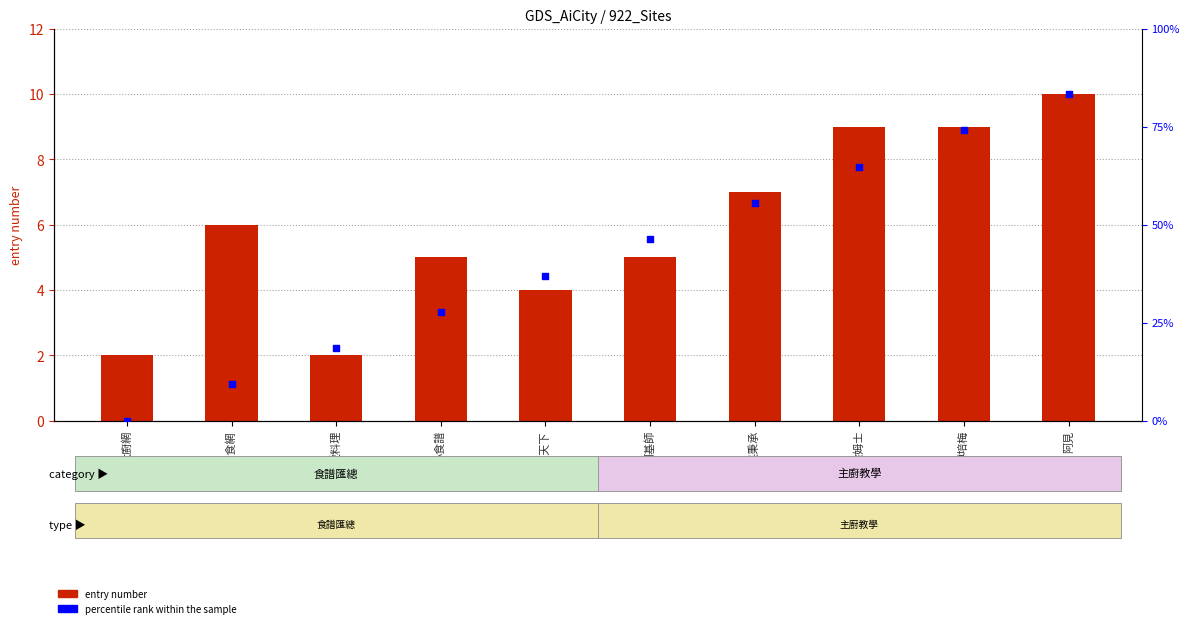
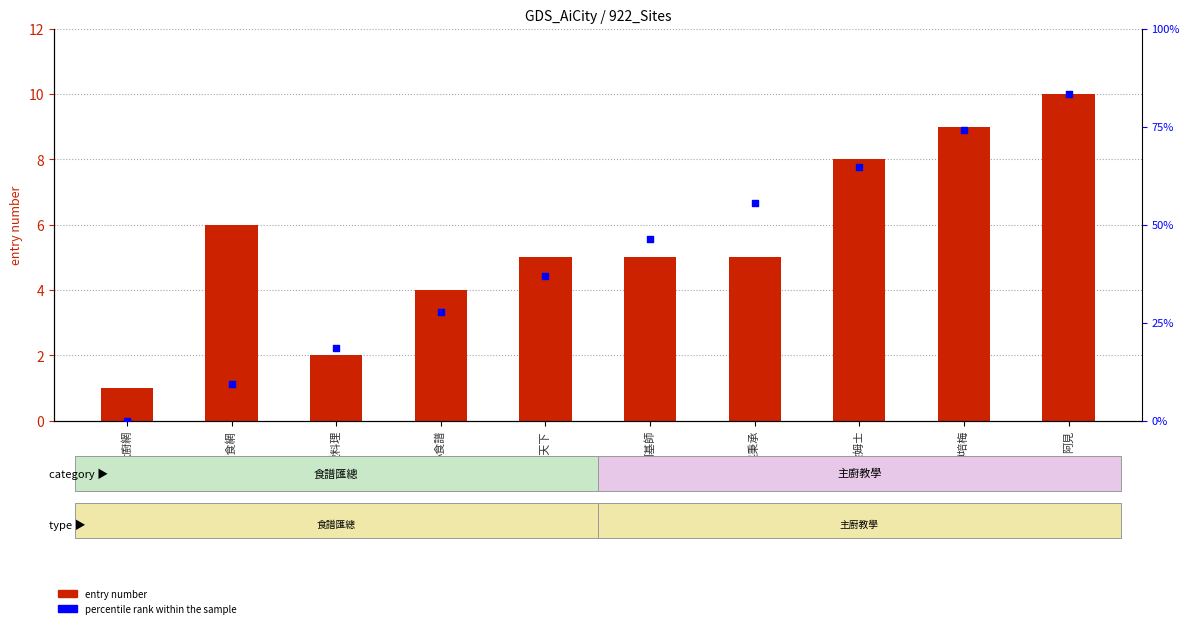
entry number, 大廚網: 2 -> 1
entry number, 心食譜: 5 -> 4
entry number, 美食天下: 4 -> 5
entry number, 吳秉承: 7 -> 5
entry number, 詹姆士: 9 -> 8
